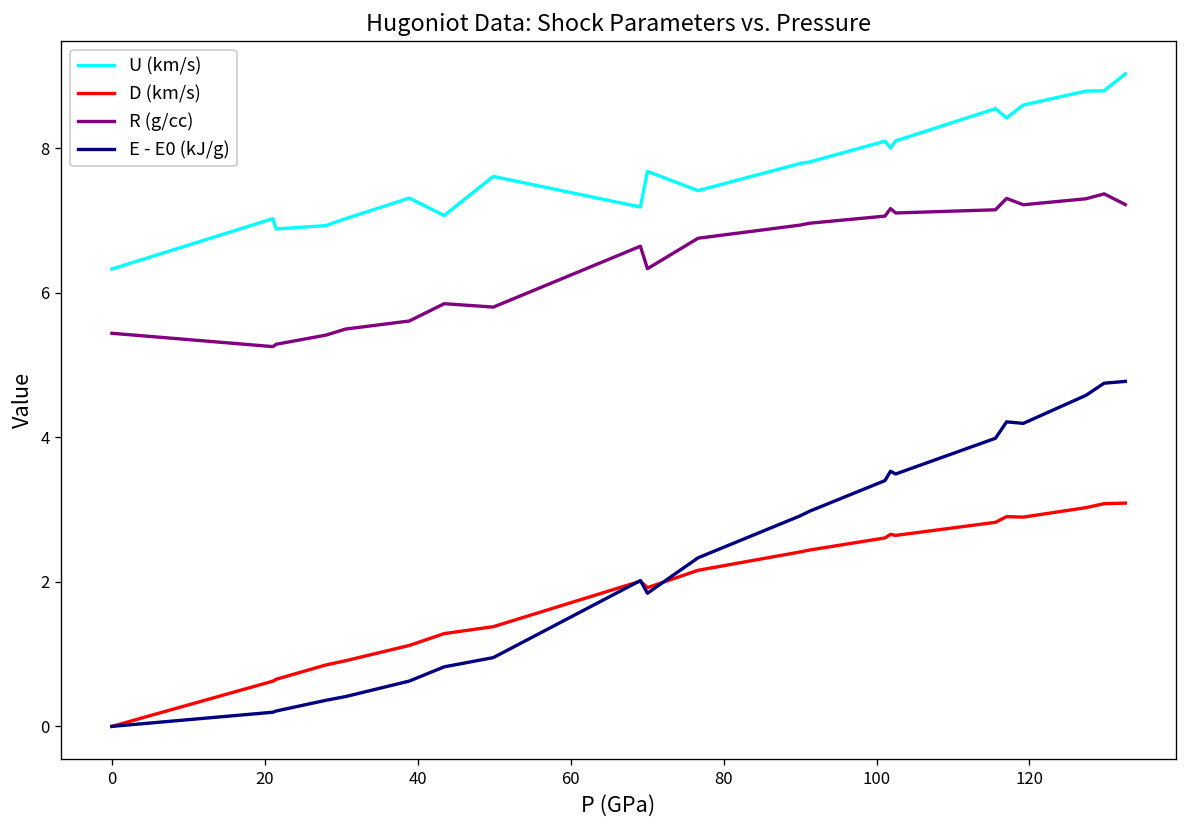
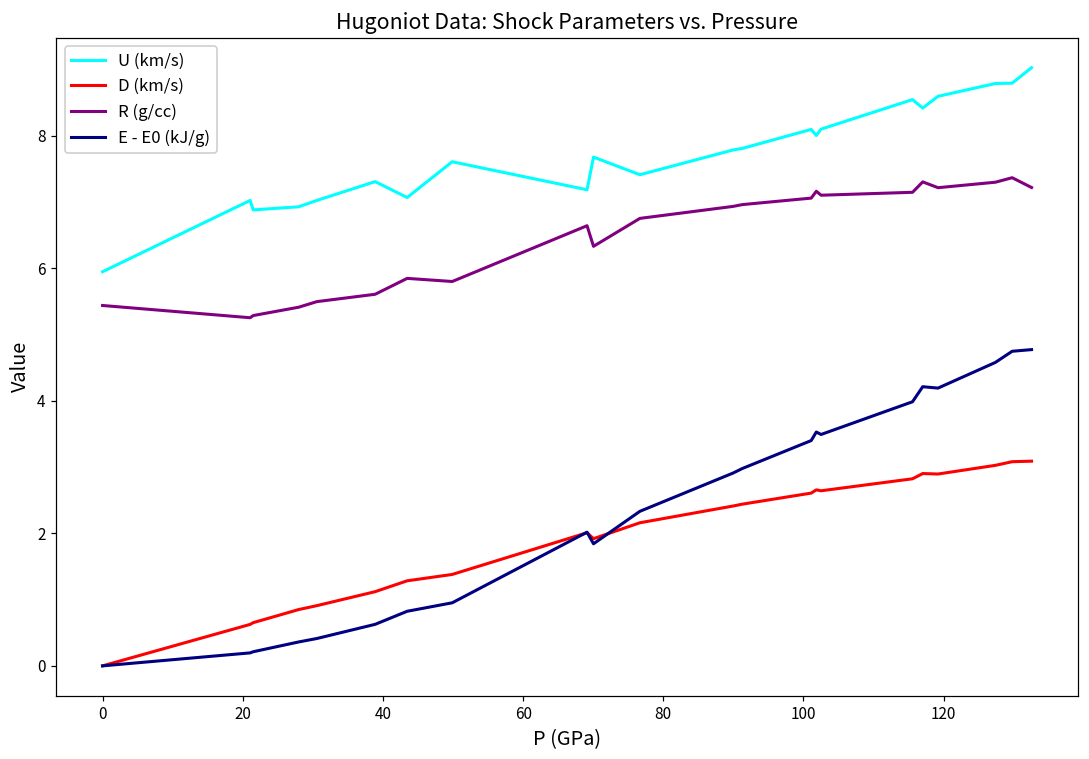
U (km/s), 0: 6.3 -> 6.0
